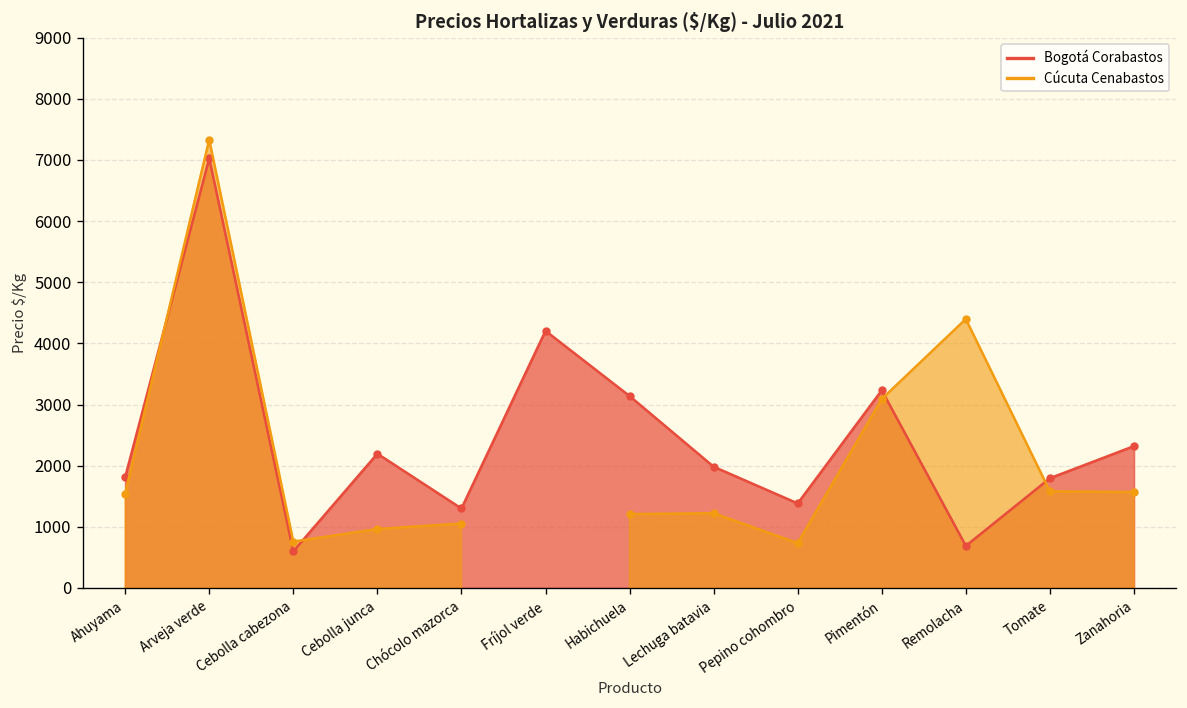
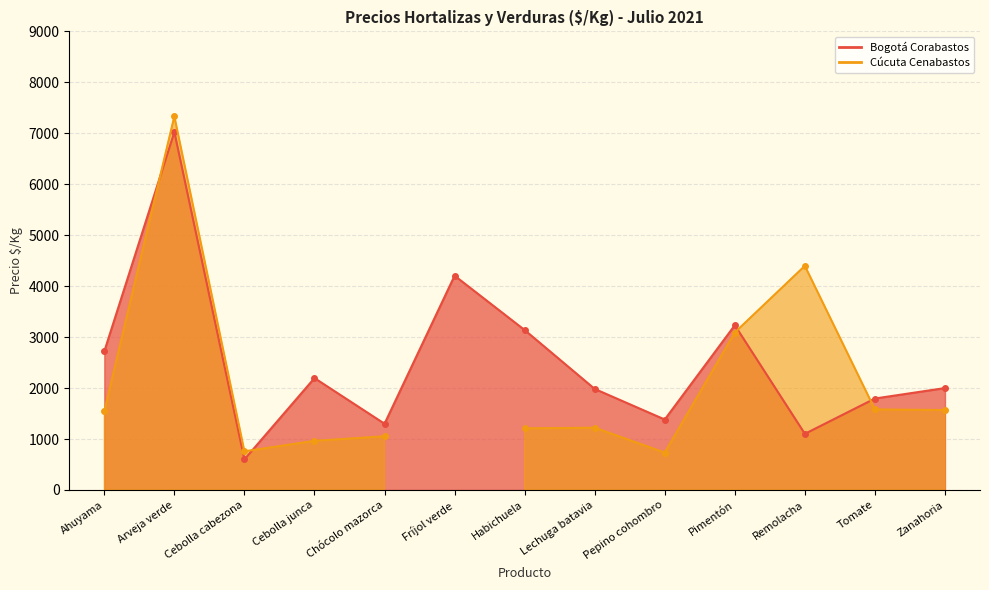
Bogotá Corabastos, Ahuyama: 1800 -> 2700
Bogotá Corabastos, Remolacha: 700 -> 1100
Bogotá Corabastos, Zanahoria: 2300 -> 2000
